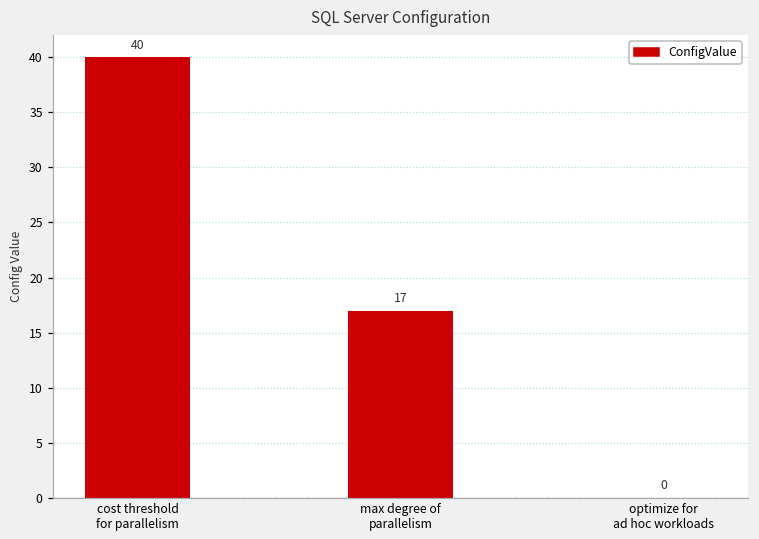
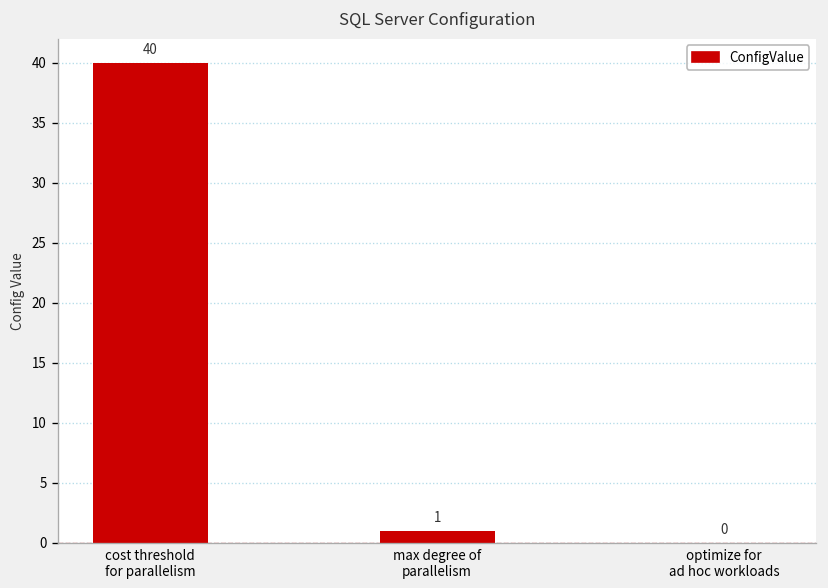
max degree of parallelism: 17 -> 1
